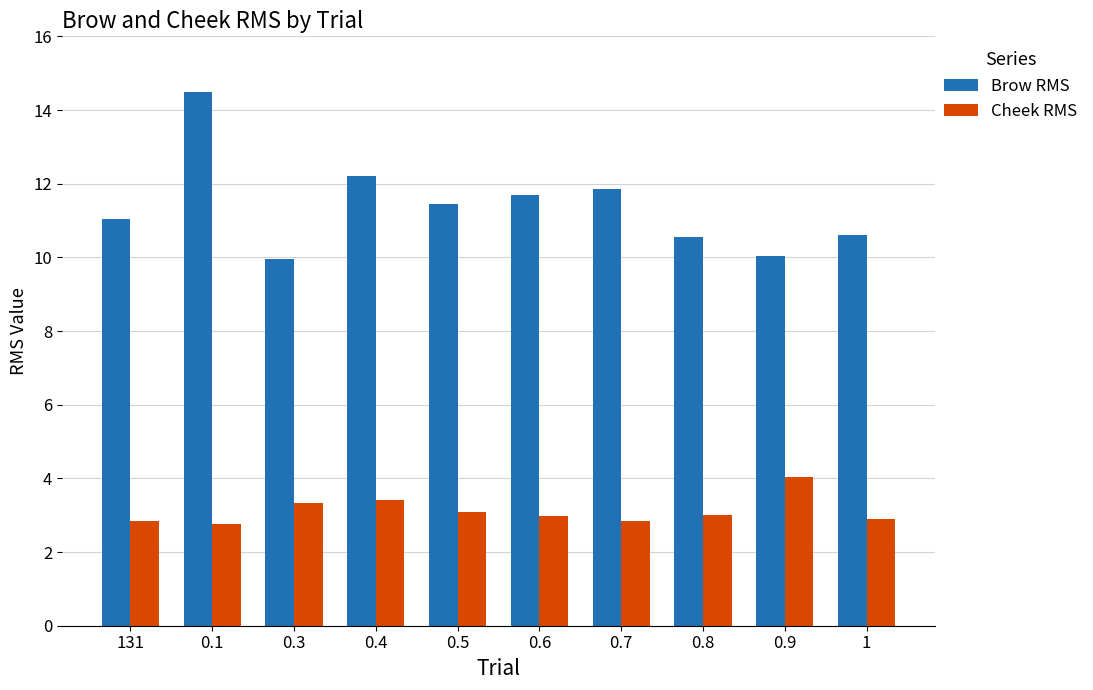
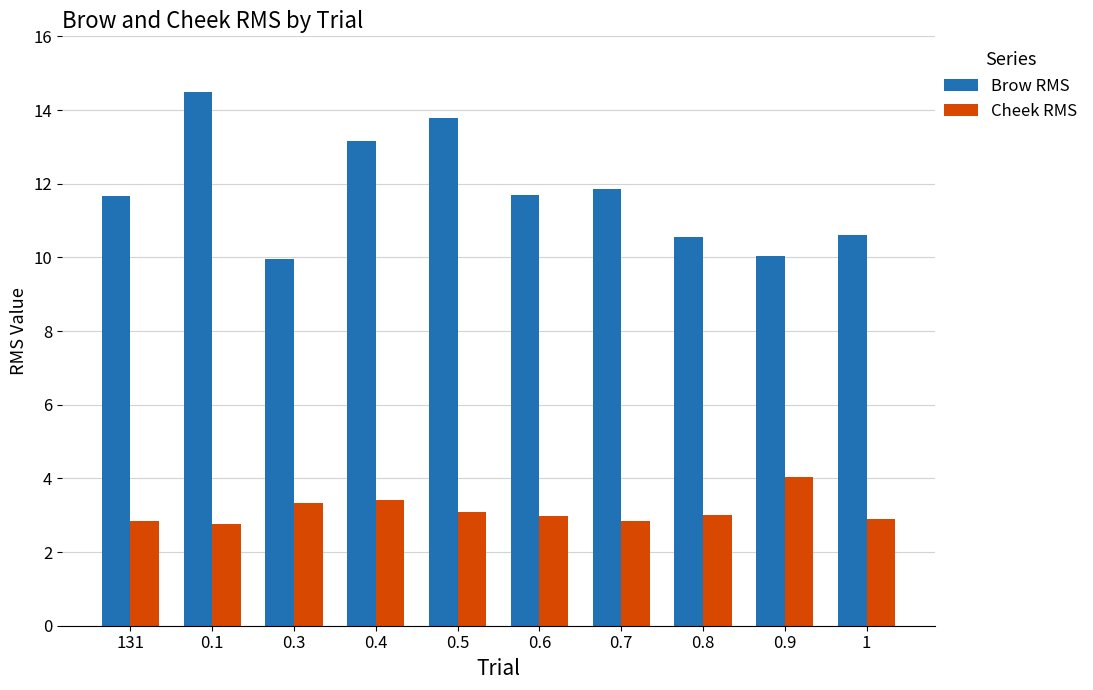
Brow RMS, 131: 11.0 -> 11.7
Brow RMS, 0.4: 12.2 -> 13.2
Brow RMS, 0.5: 11.5 -> 13.8
